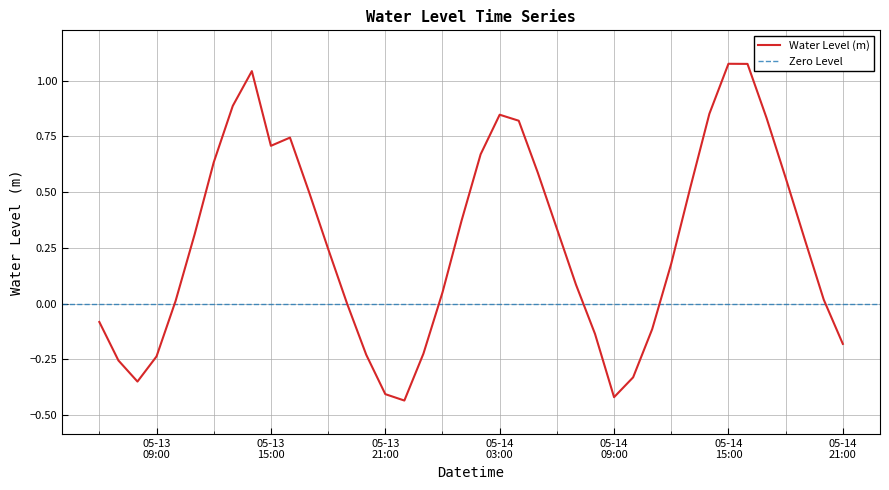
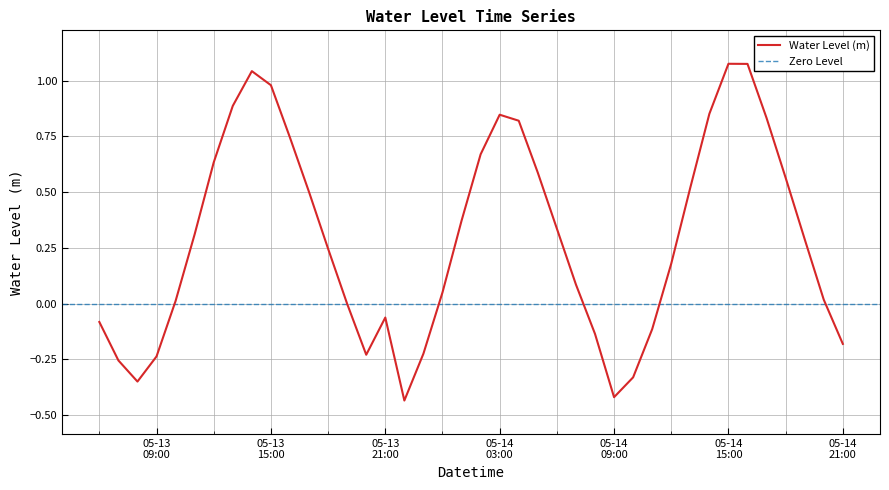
05-13 15:00: 0.71 -> 0.98
05-13 21:00: -0.41 -> -0.06
